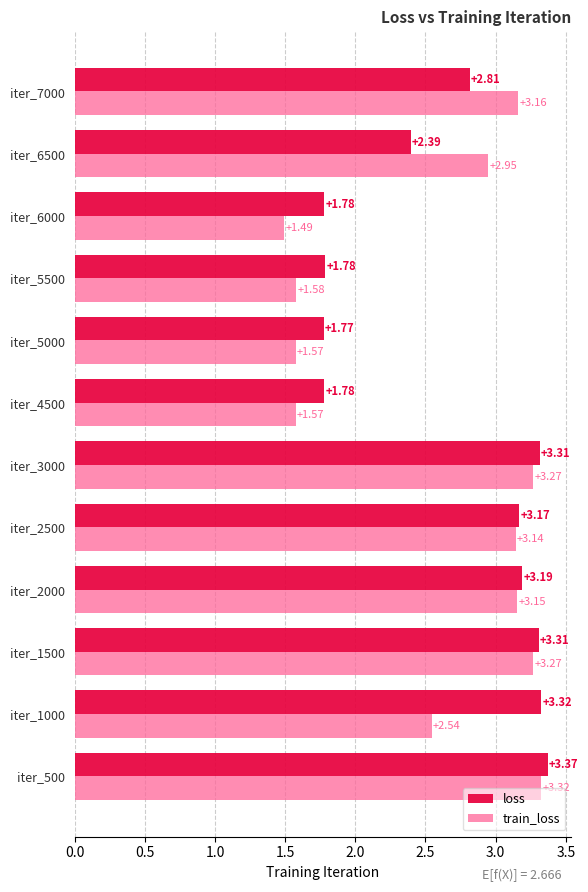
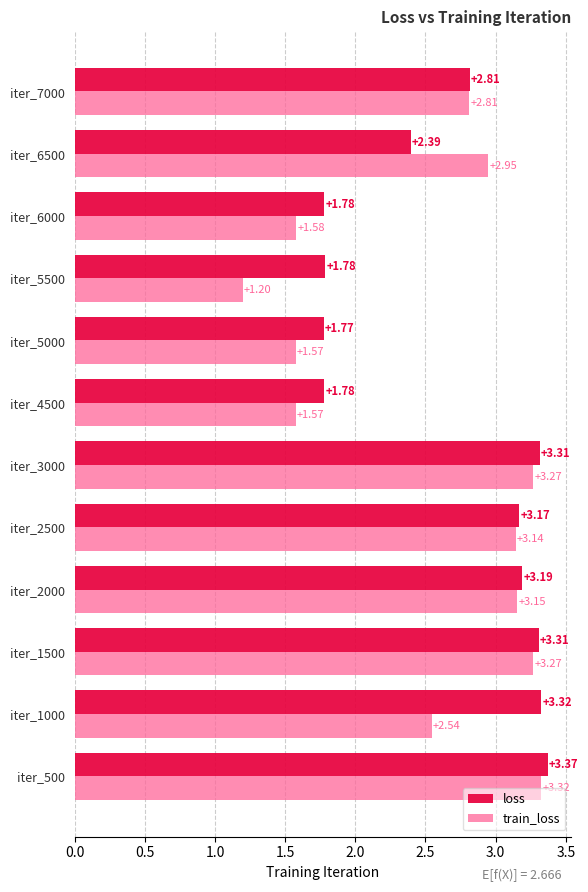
train_loss, iter_7000: +3.16 -> +2.81
train_loss, iter_6000: +1.49 -> +1.58
train_loss, iter_5500: +1.58 -> +1.20
